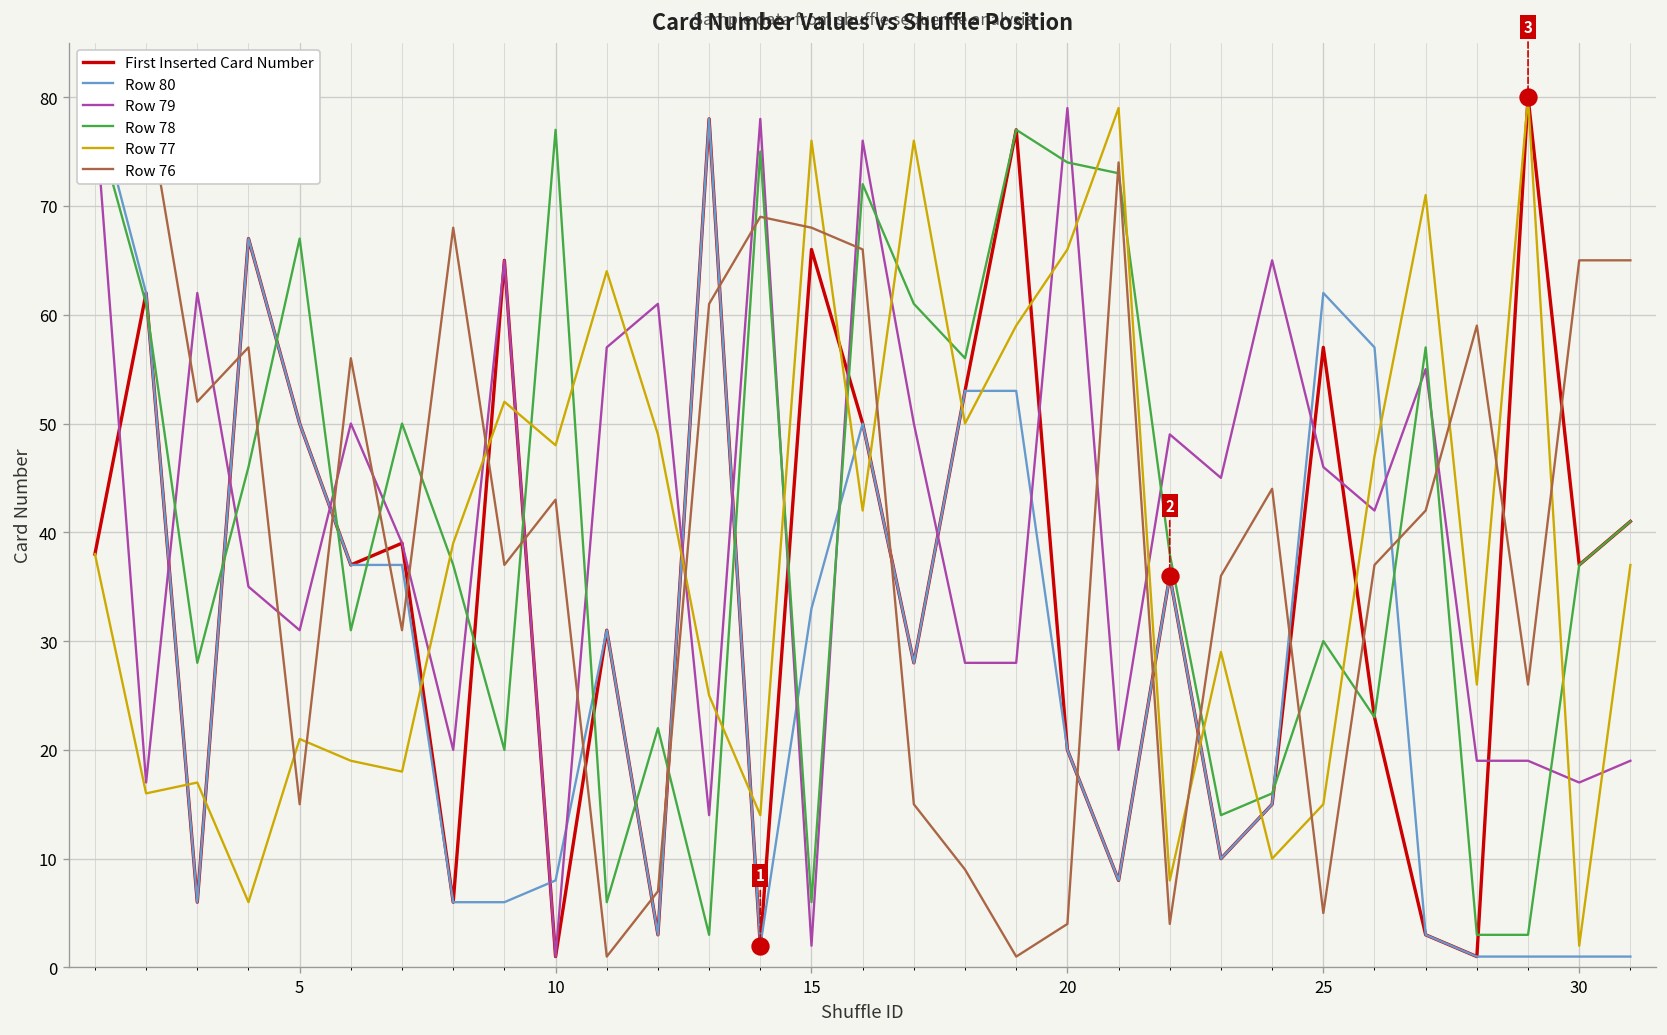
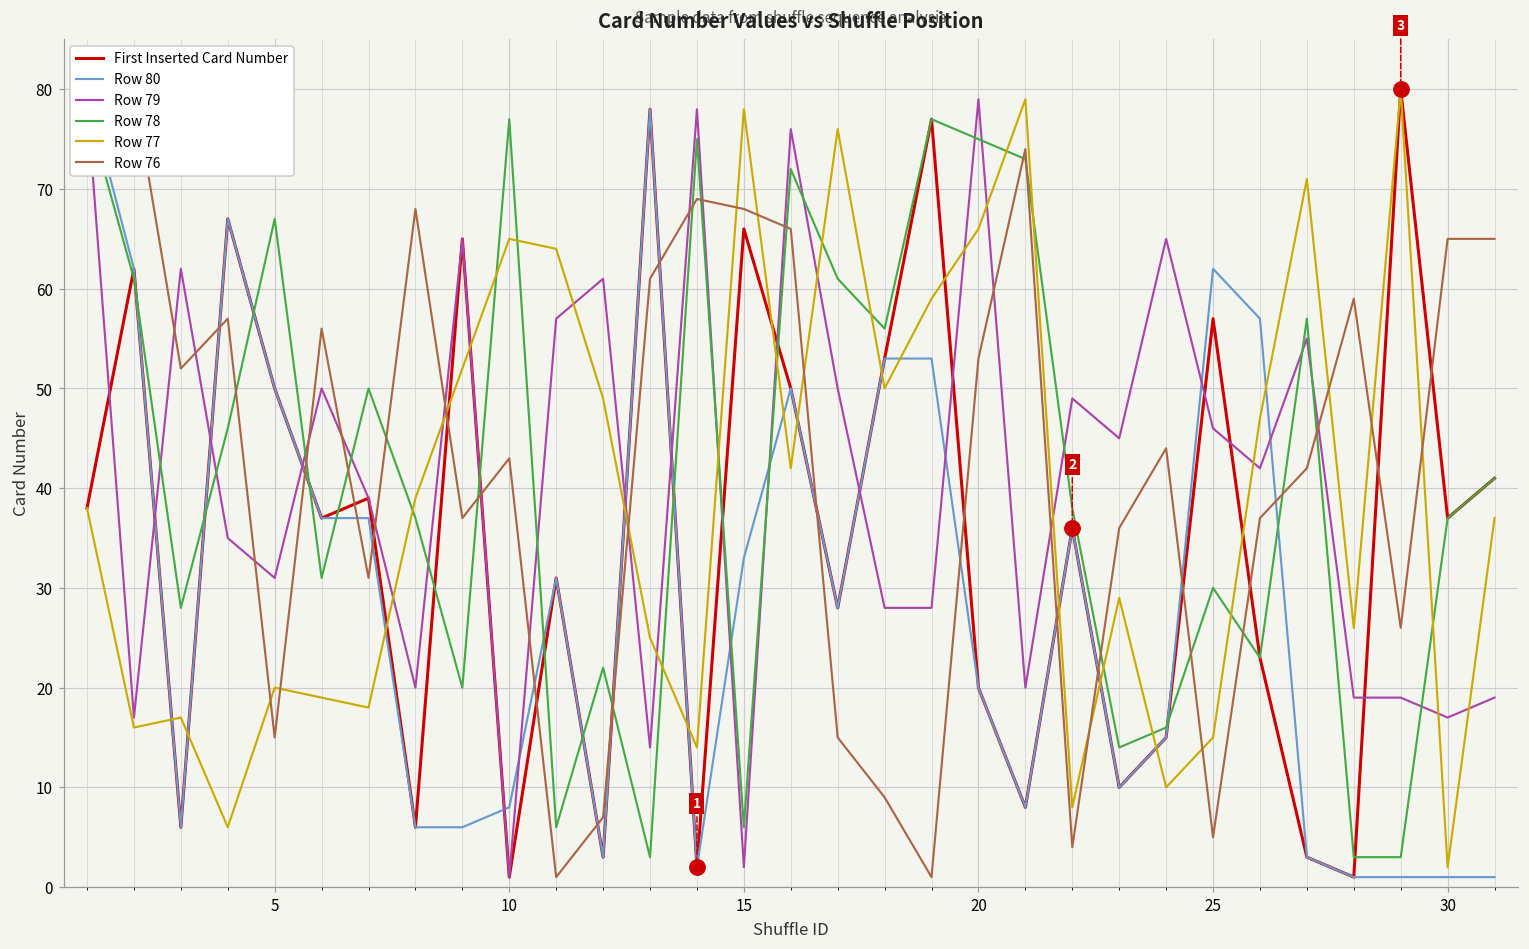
Row 77, 5: 21 -> 20
Row 77, 10: 48 -> 65
Row 77, 15: 76 -> 78
Row 78, 20: 74 -> 75
Row 76, 20: 4 -> 53
